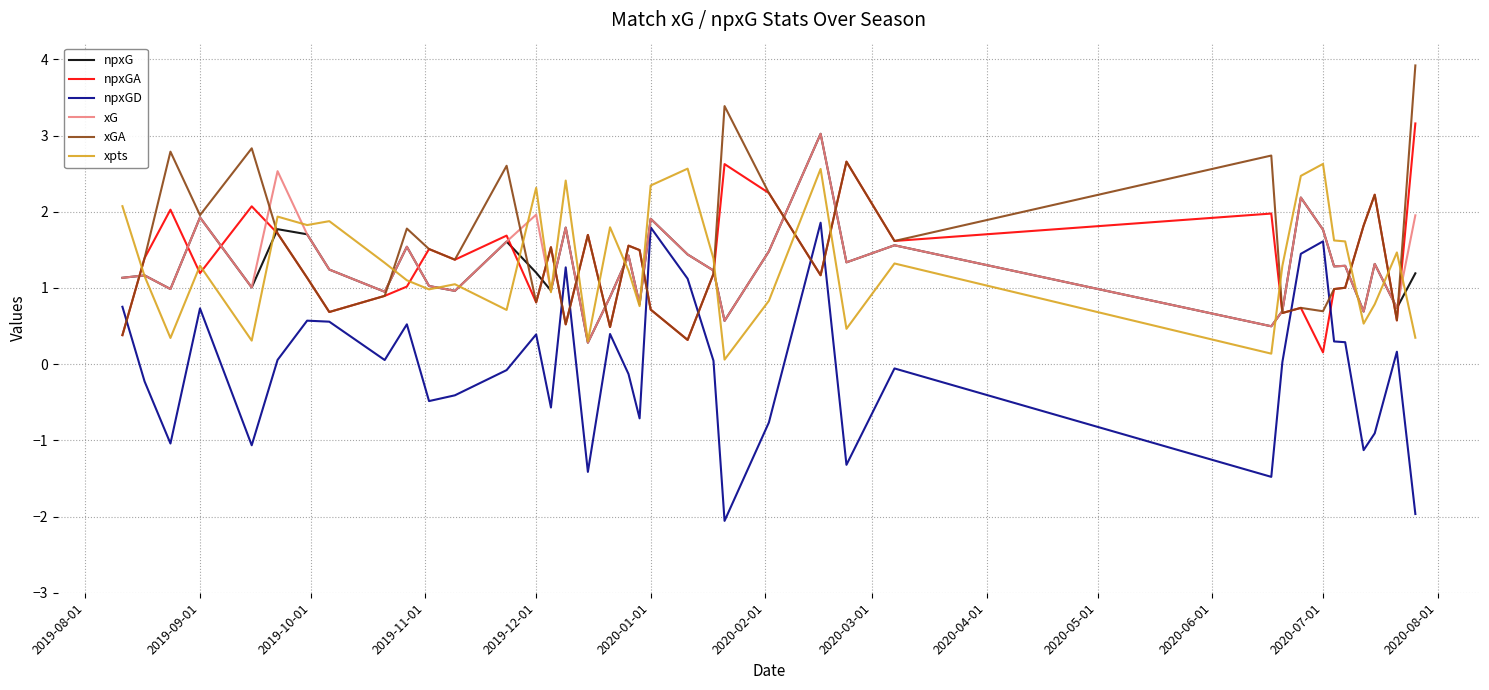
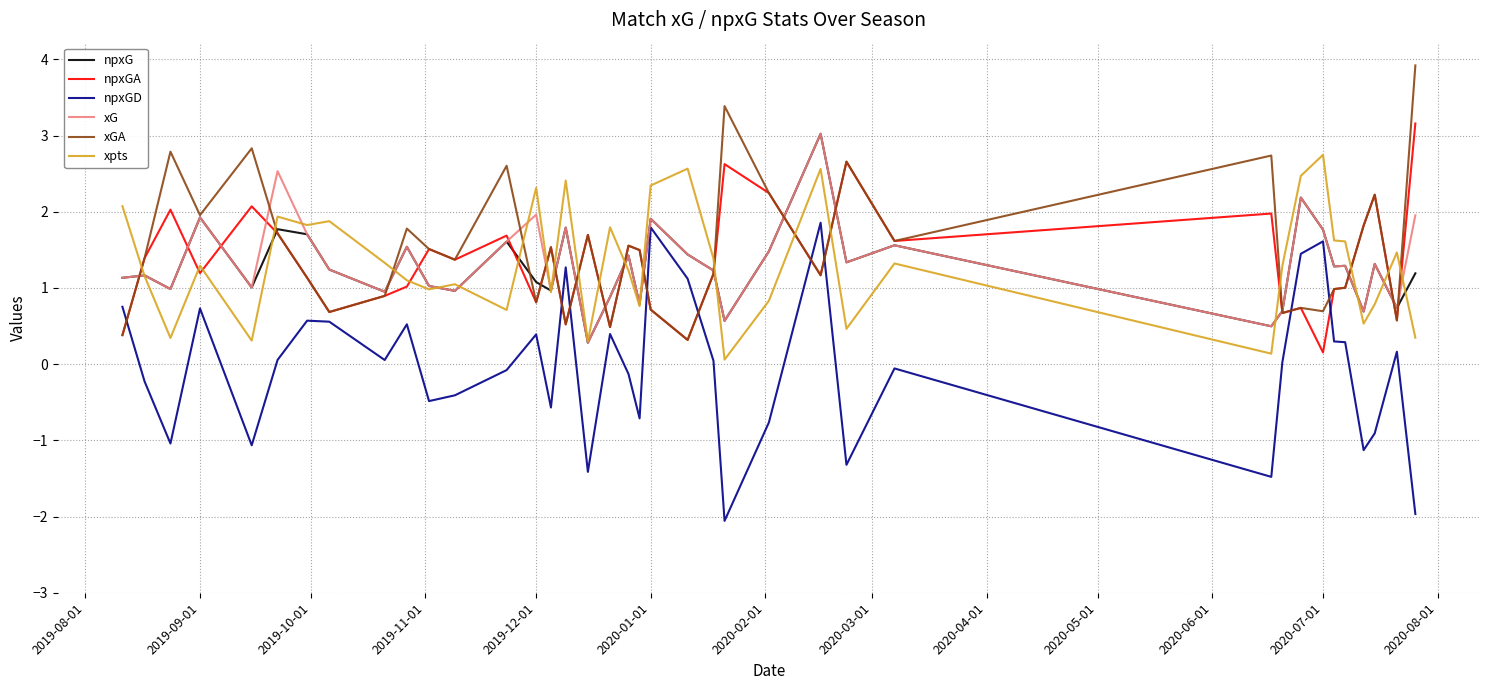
npxG, 2019-12-01: 1.2 -> 1.1
xpts, 2020-07-01: 2.6 -> 2.7
